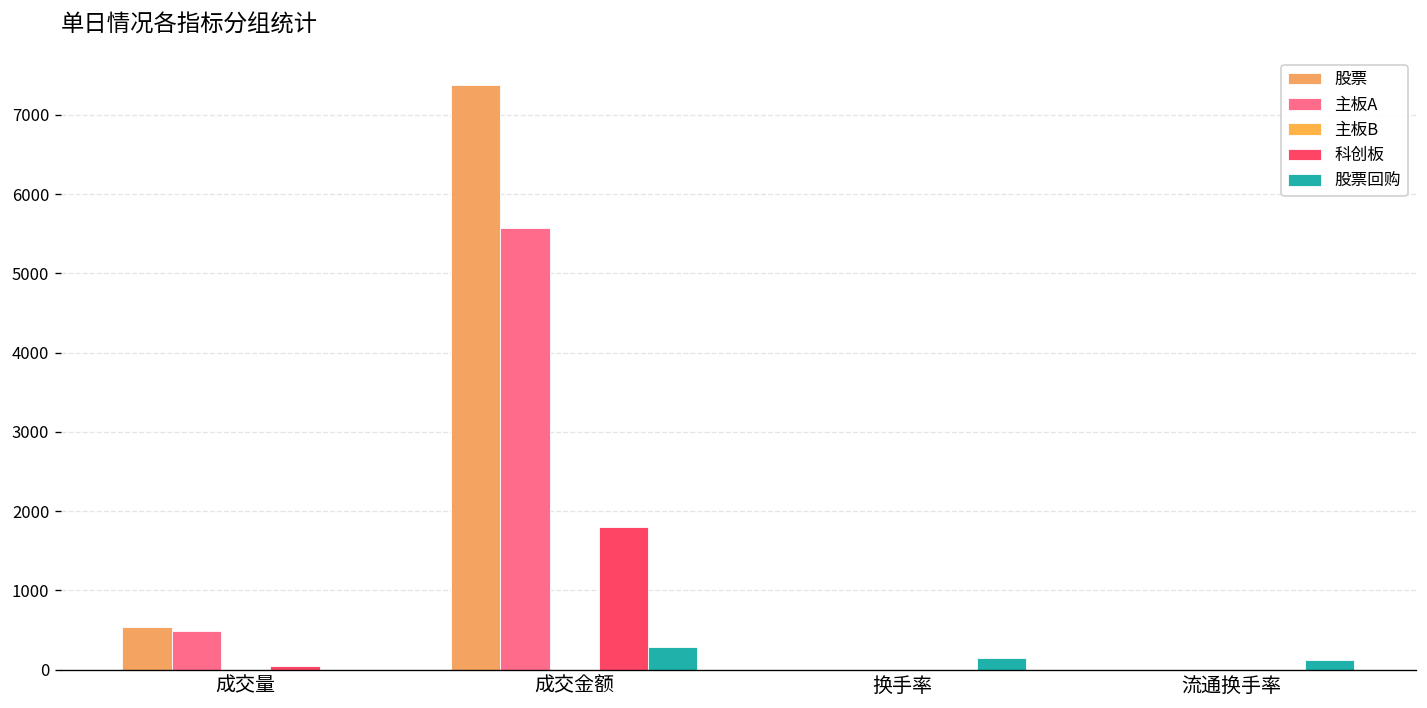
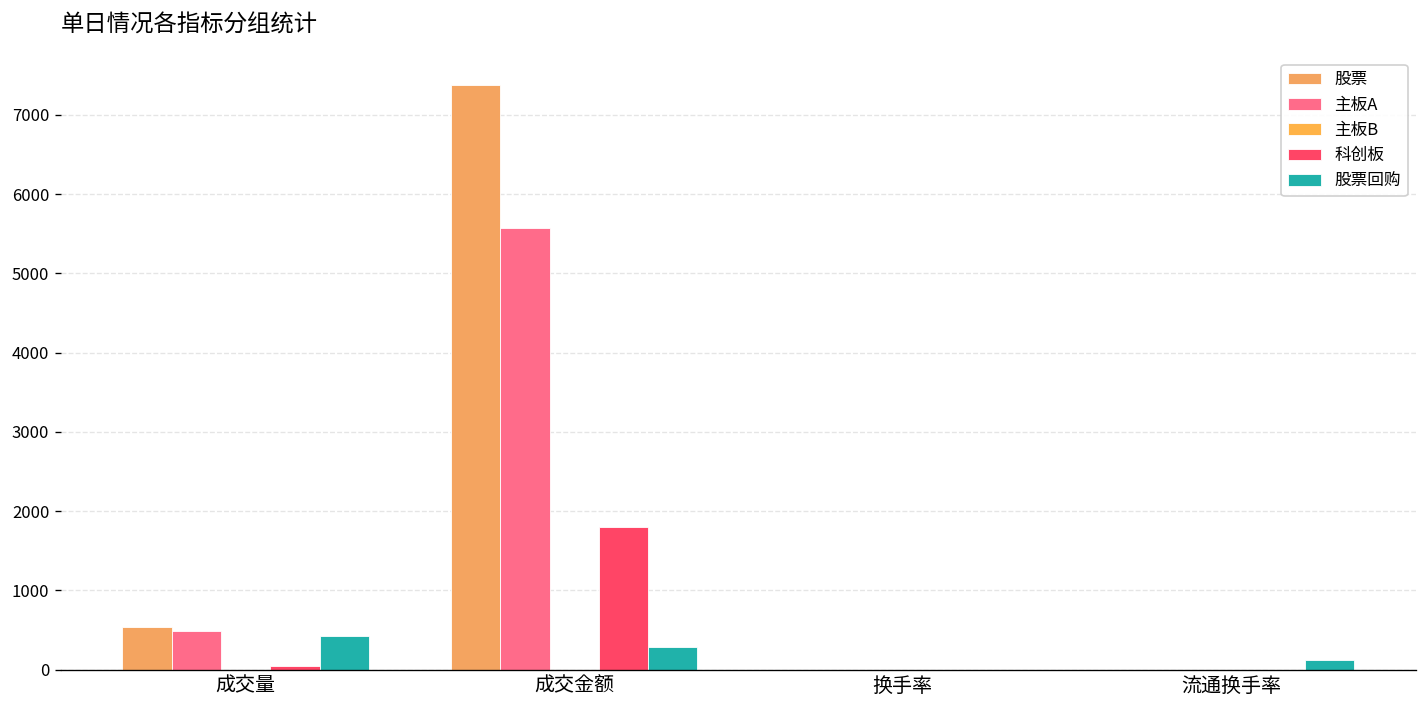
股票回购, 成交量: 0 -> 400
股票回购, 换手率: 100 -> 0
